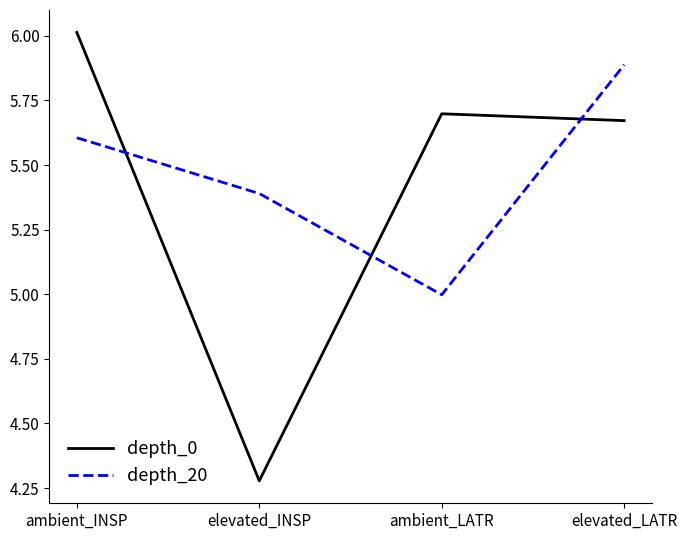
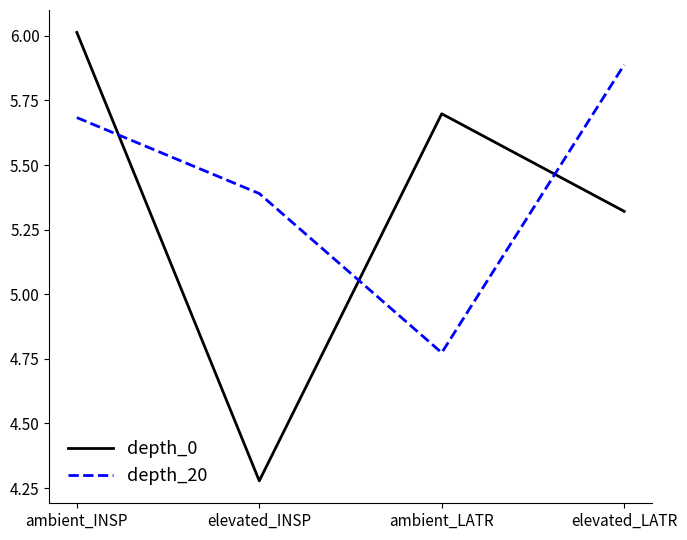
depth_20, ambient_INSP: 5.61 -> 5.68
depth_20, ambient_LATR: 5.00 -> 4.77
depth_0, elevated_LATR: 5.67 -> 5.32
